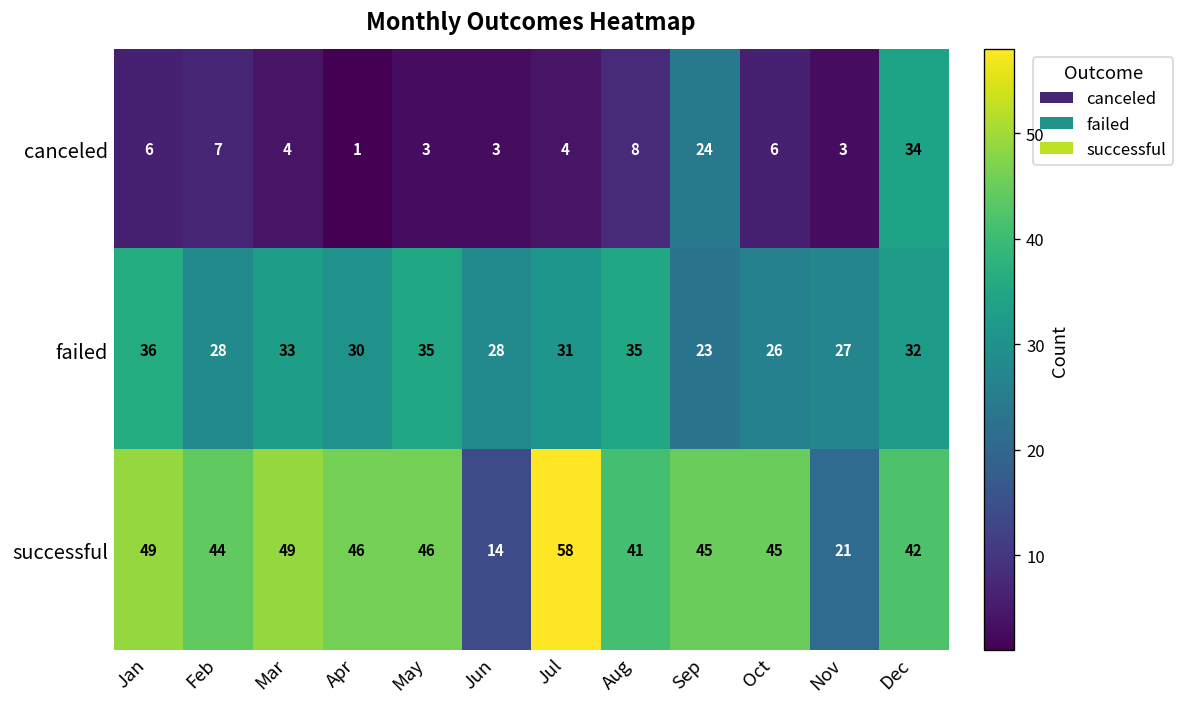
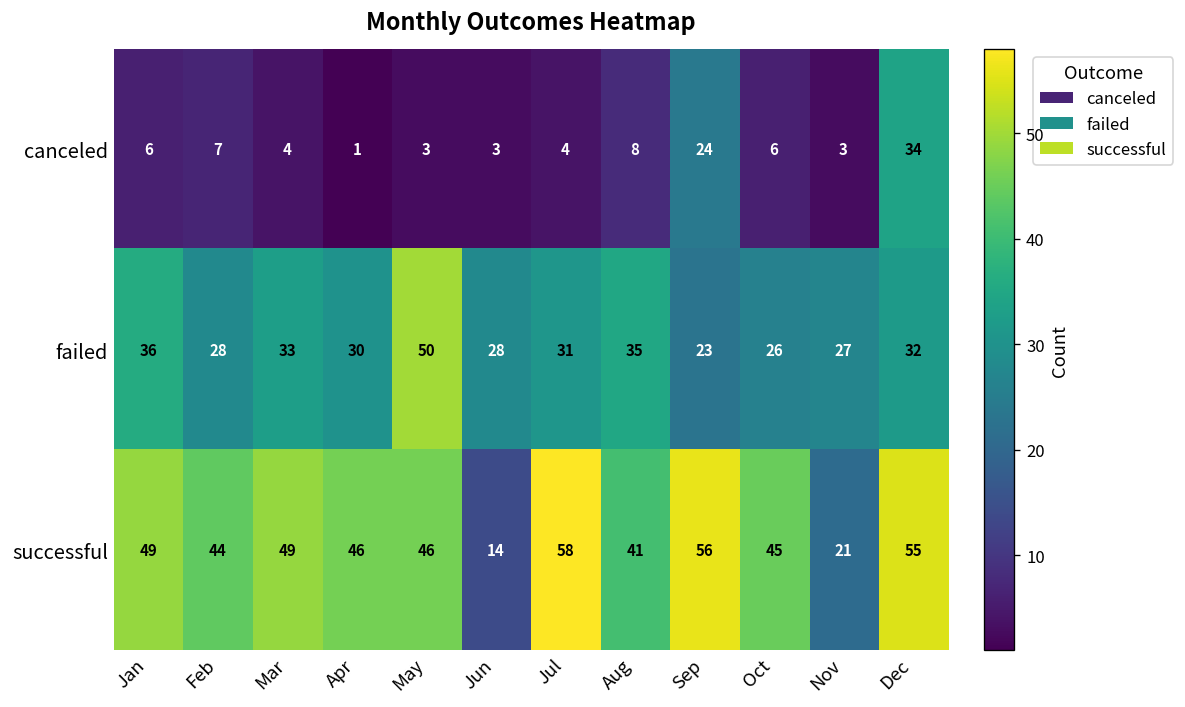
failed, May: 35 -> 50
successful, Sep: 45 -> 56
successful, Dec: 42 -> 55
